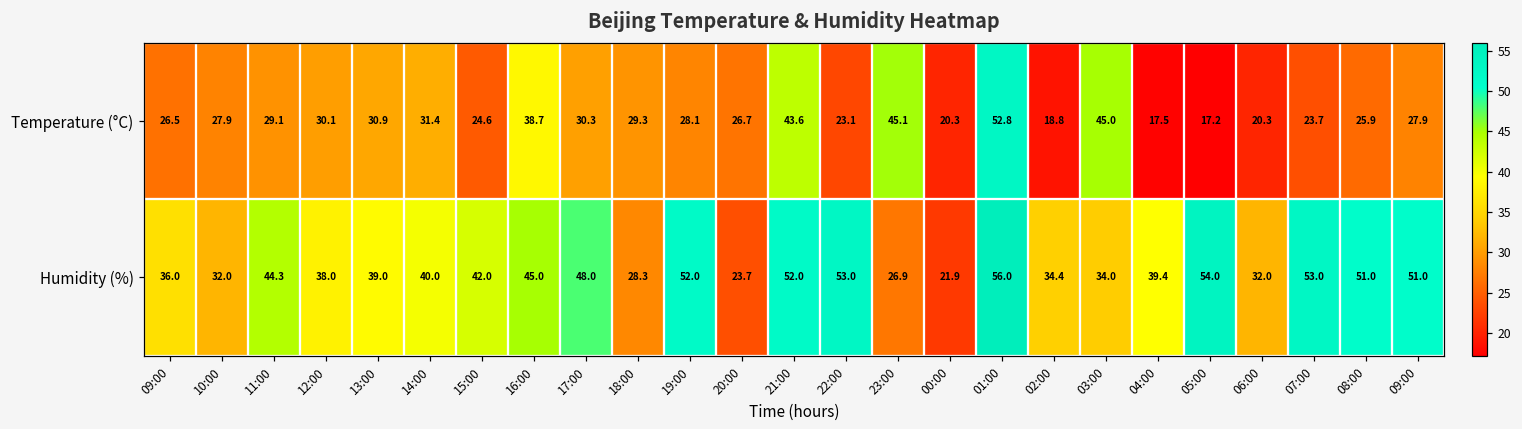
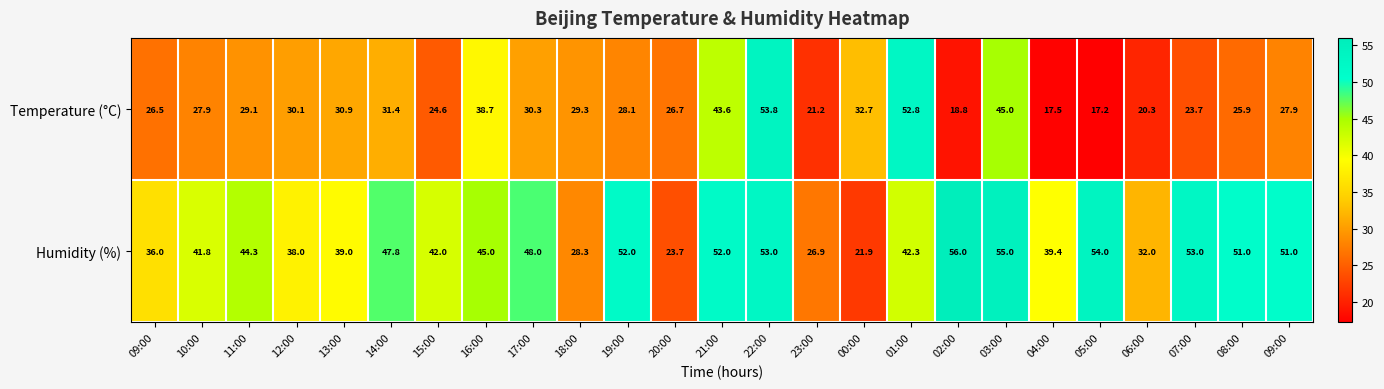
Temperature (°C), 22:00: 23.1 -> 53.8
Temperature (°C), 23:00: 45.1 -> 21.2
Temperature (°C), 00:00: 20.3 -> 32.7
Humidity (%), 10:00: 32.0 -> 41.8
Humidity (%), 14:00: 40.0 -> 47.8
Humidity (%), 01:00: 56.0 -> 42.3
Humidity (%), 02:00: 34.4 -> 56.0
Humidity (%), 03:00: 34.0 -> 55.0
